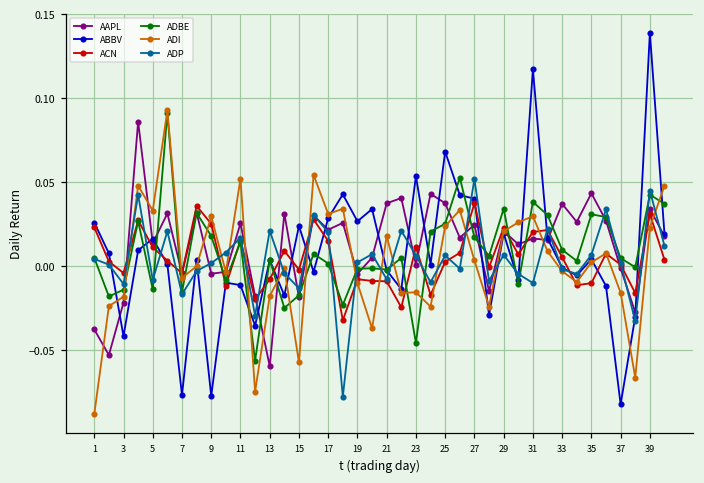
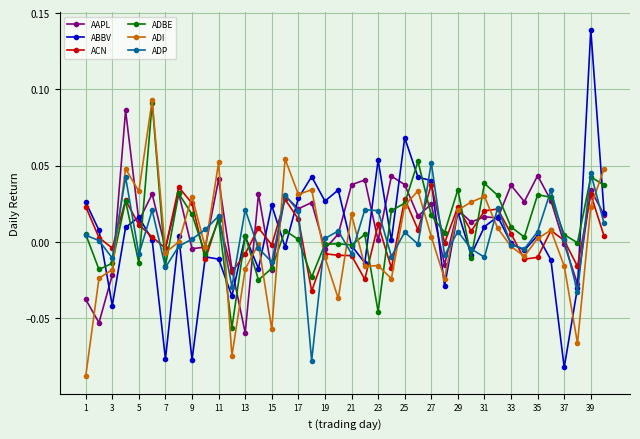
AAPL, 11: 0.025 -> 0.041
ADP, 23: 0.006 -> 0.020
ACN, 25: 0.003 -> 0.028
ABBV, 31: 0.117 -> 0.010
